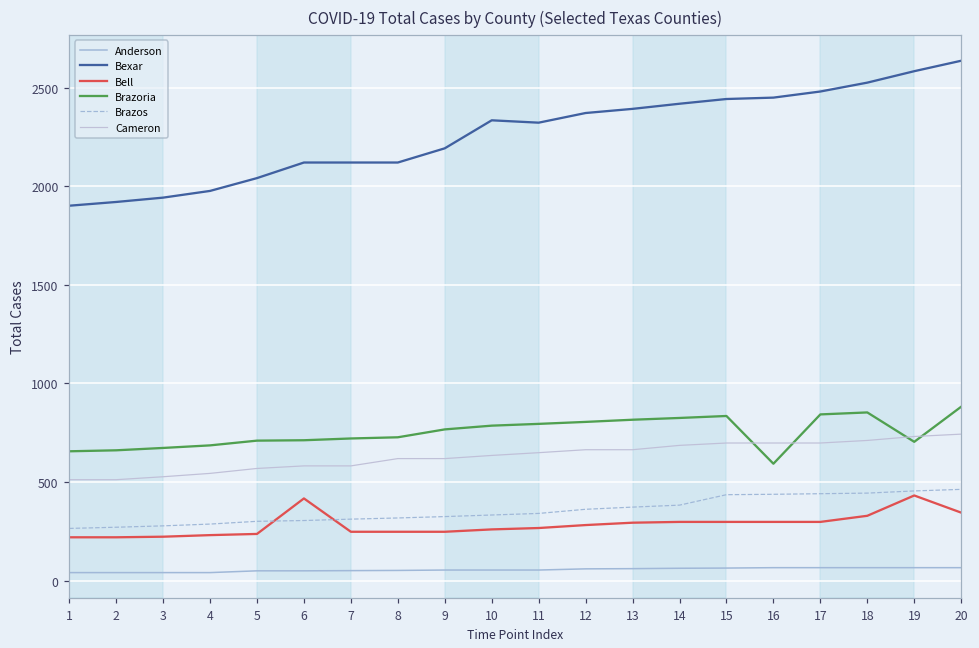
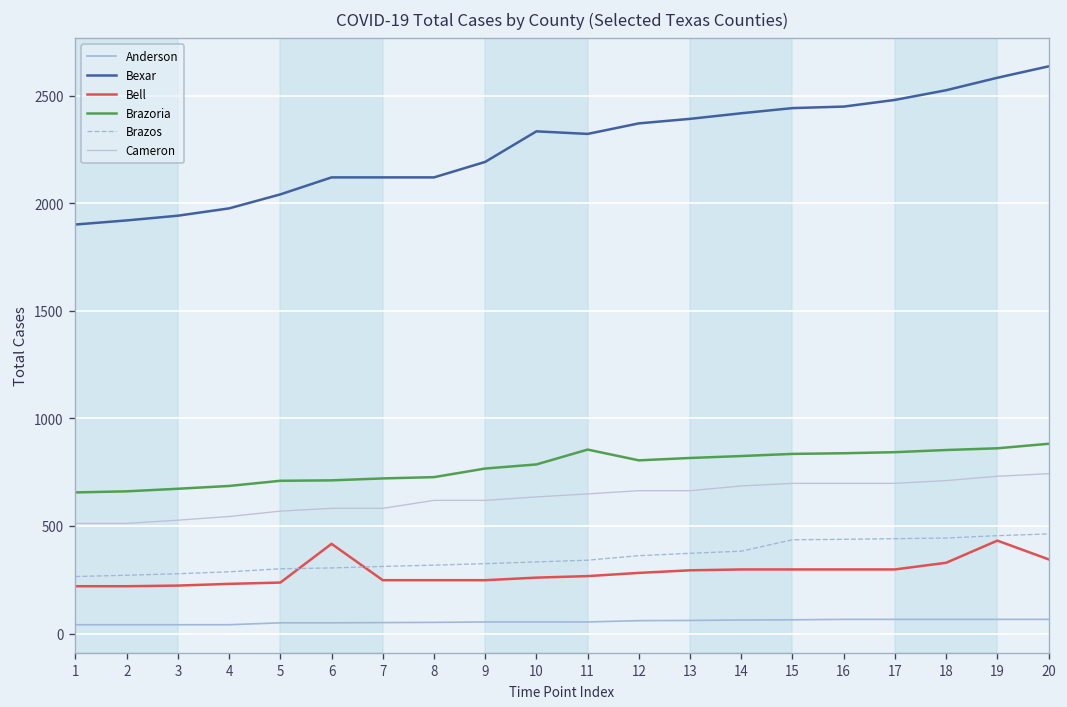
Brazoria, 11: 800 -> 860
Brazoria, 16: 590 -> 840
Brazoria, 19: 700 -> 860
